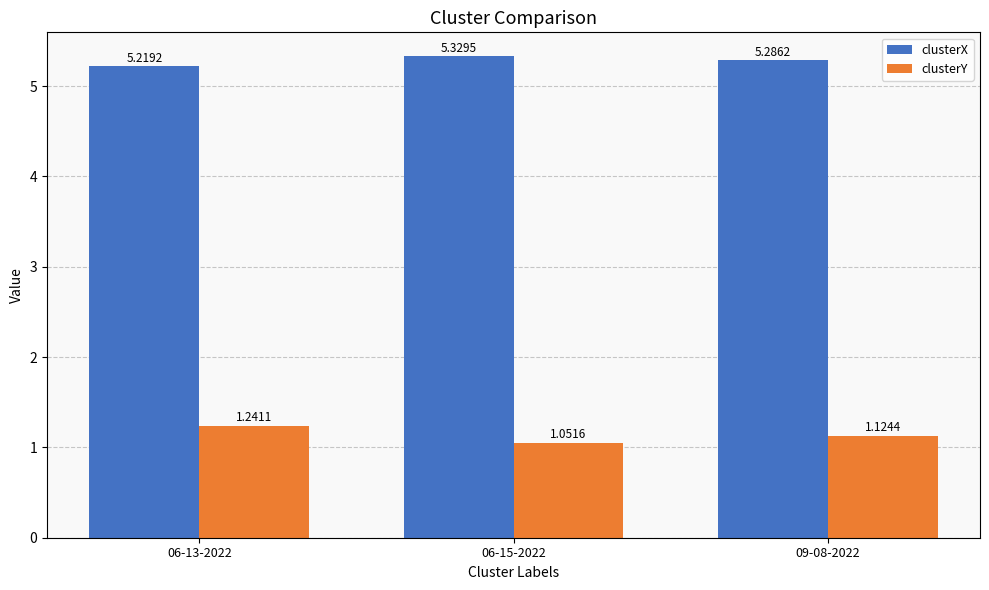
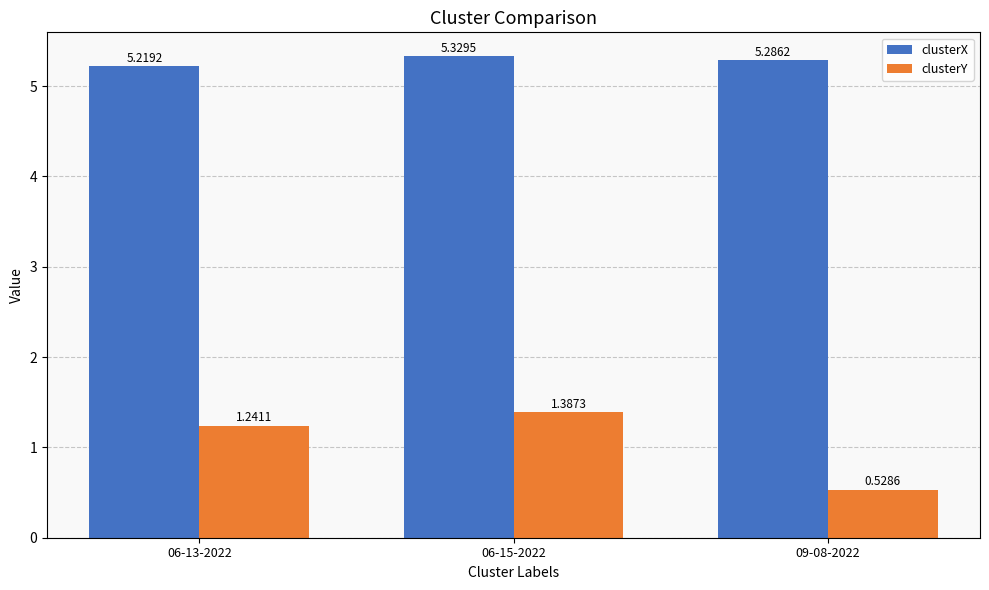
clusterY, 06-15-2022: 1.0516 -> 1.3873
clusterY, 09-08-2022: 1.1244 -> 0.5286
